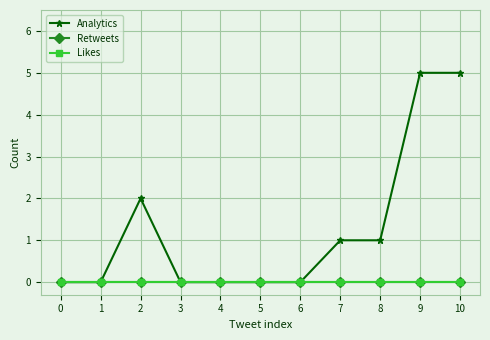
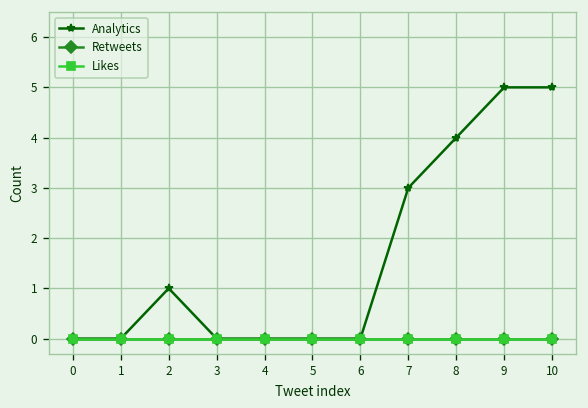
Analytics, 2: 2 -> 1
Analytics, 7: 1 -> 3
Analytics, 8: 1 -> 4
